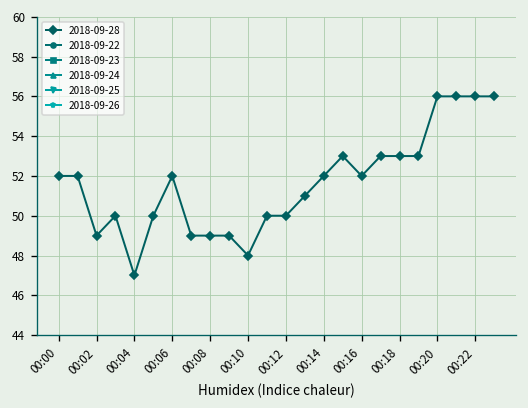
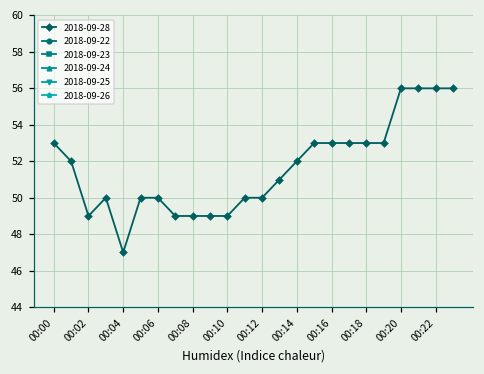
2018-09-28, 00:00: 52 -> 53
2018-09-28, 00:06: 52 -> 50
2018-09-28, 00:10: 48 -> 49
2018-09-28, 00:16: 52 -> 53
